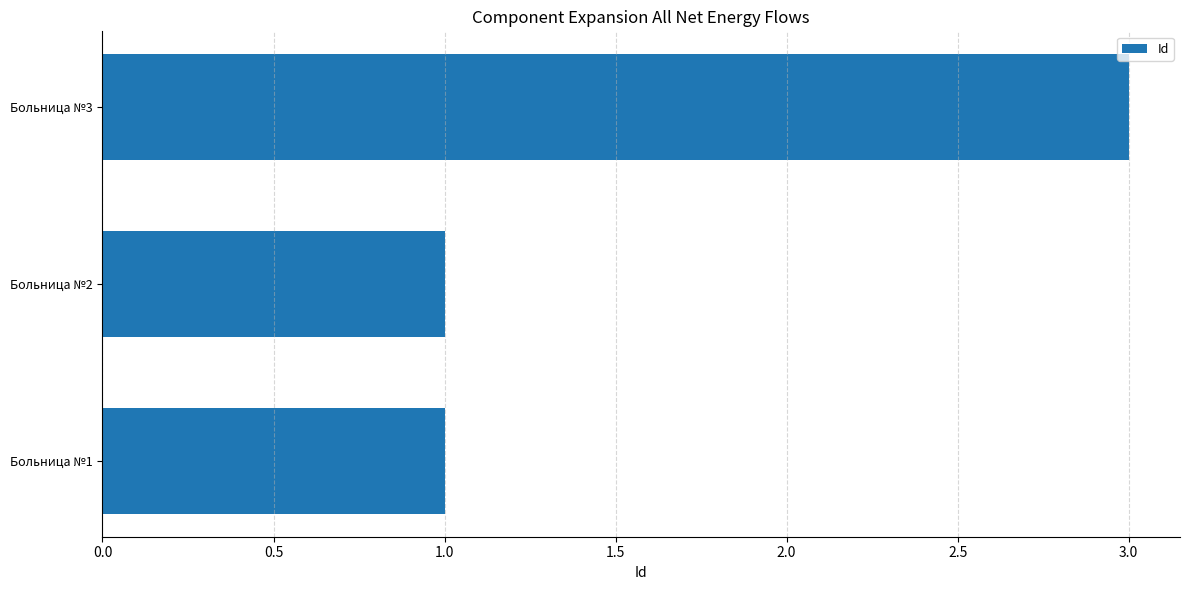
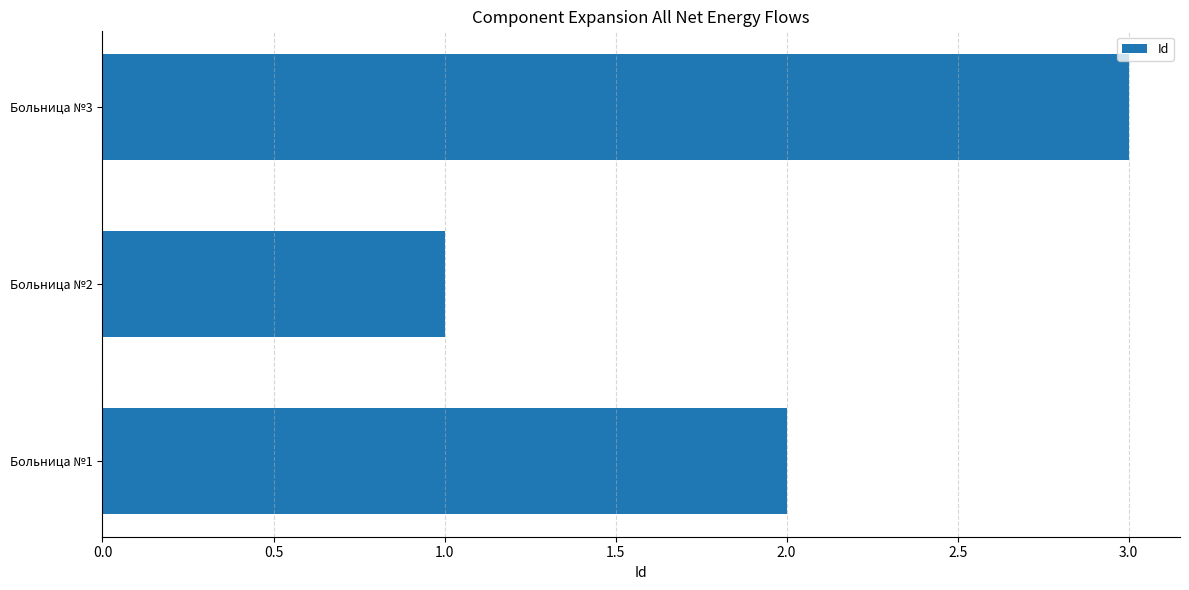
Больница №1: 1 -> 2
